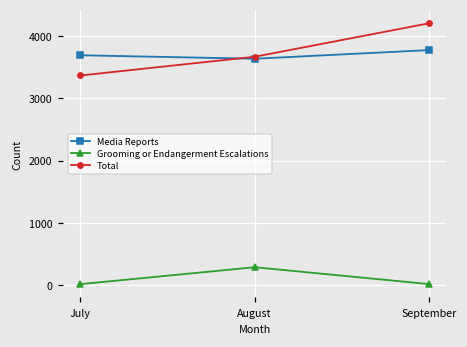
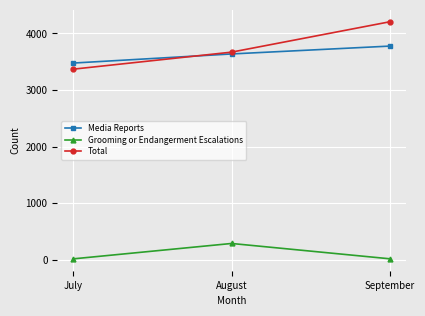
Media Reports, July: 3700 -> 3500
